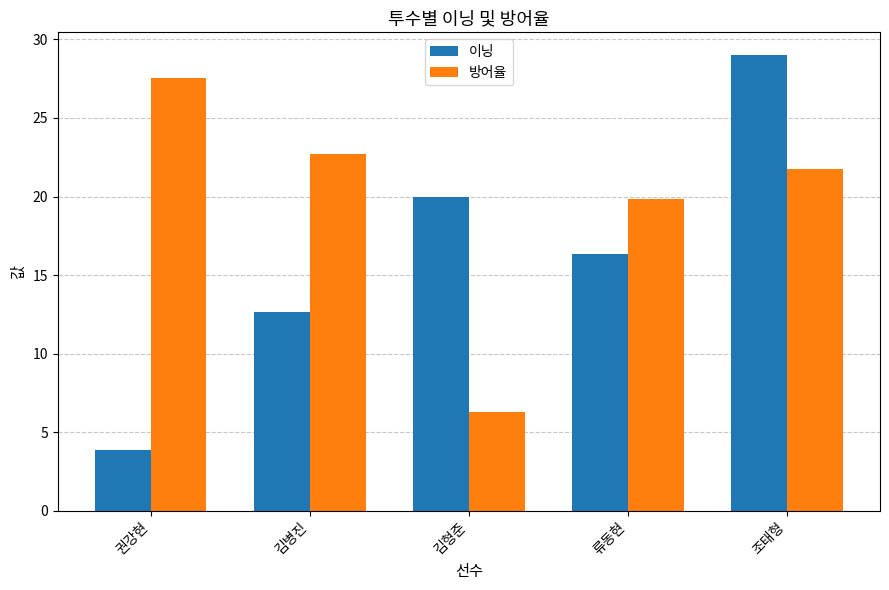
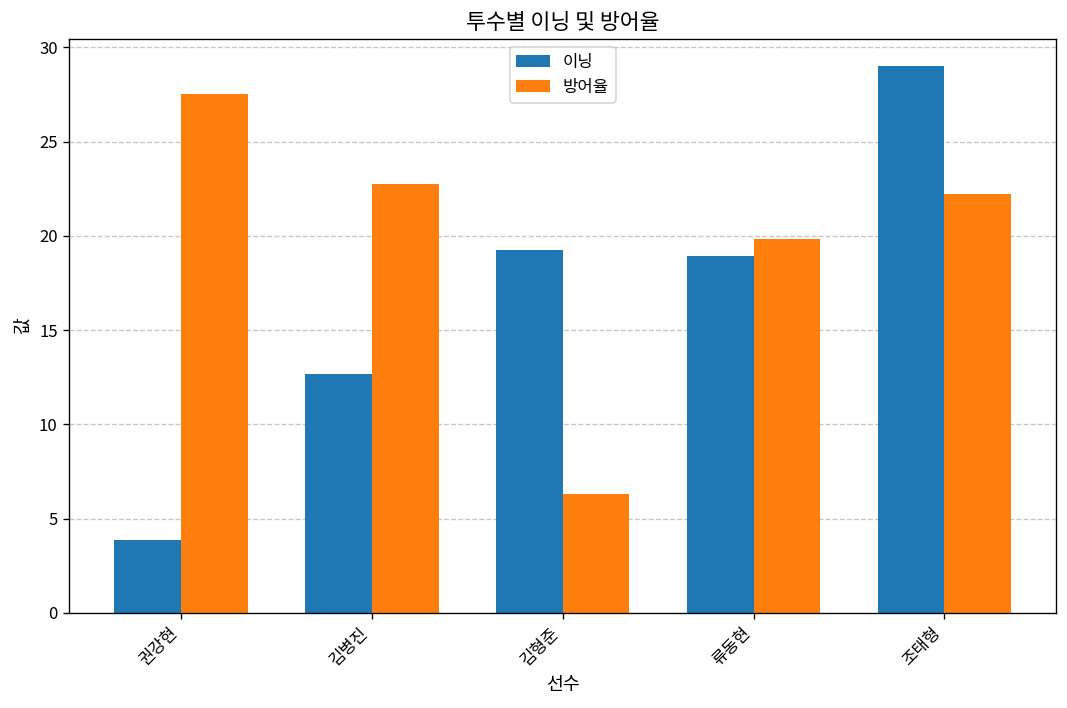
이닝, 김형준: 20.0 -> 19.2
이닝, 류동현: 16.3 -> 19.0
방어율, 조태형: 21.7 -> 22.2
